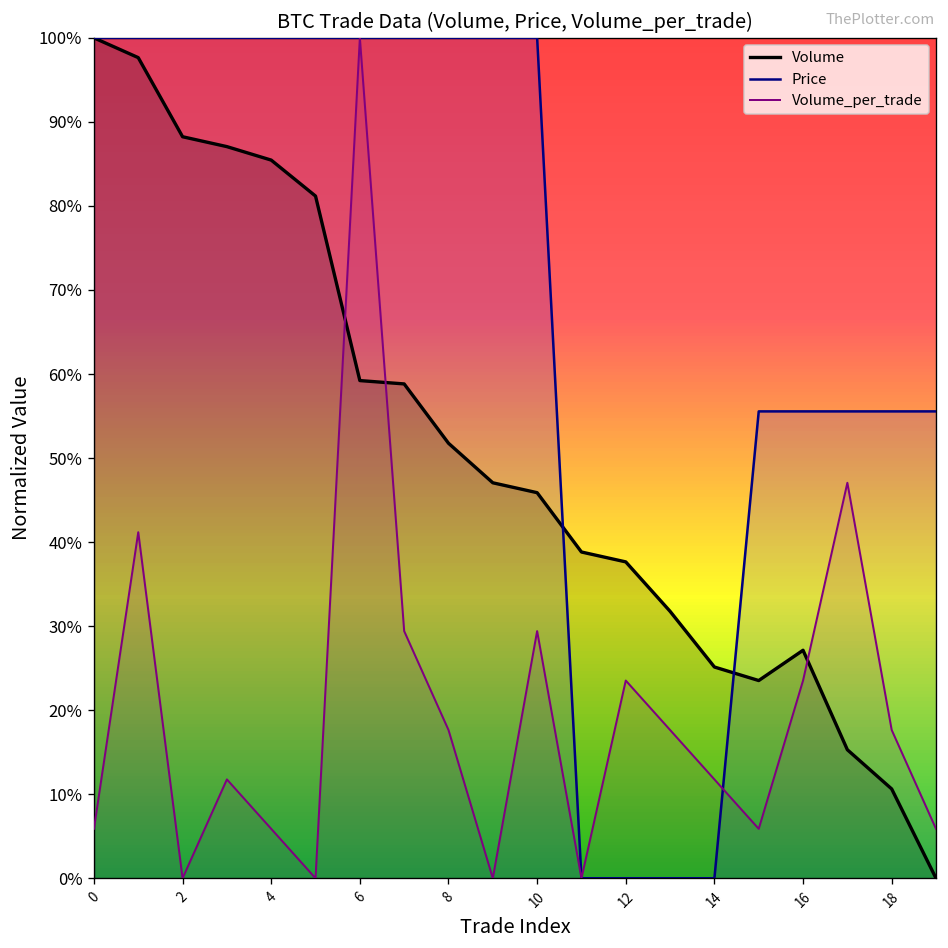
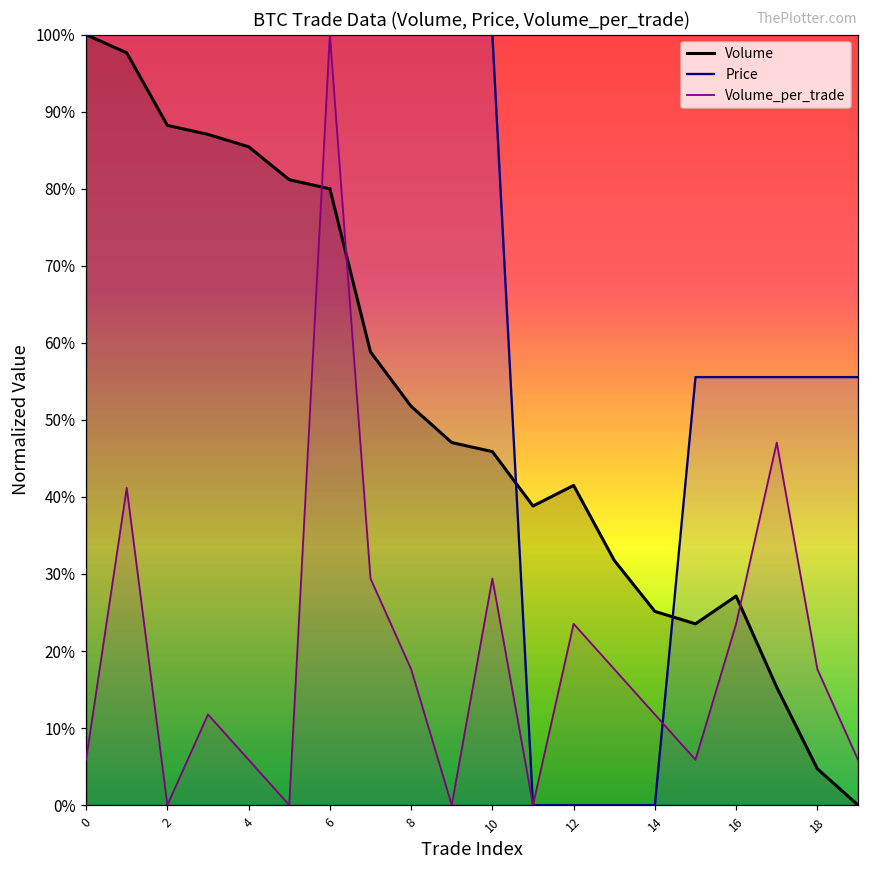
Volume, 6: 59% -> 80%
Volume, 12: 38% -> 41%
Volume, 18: 11% -> 5%
